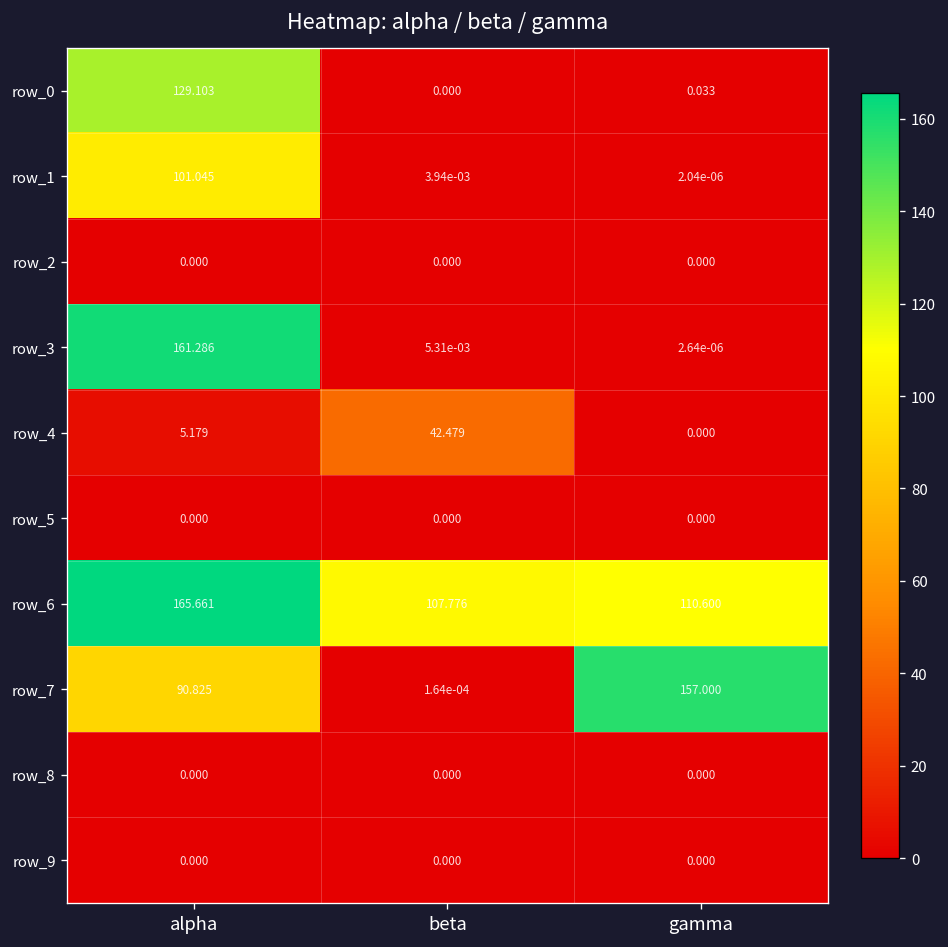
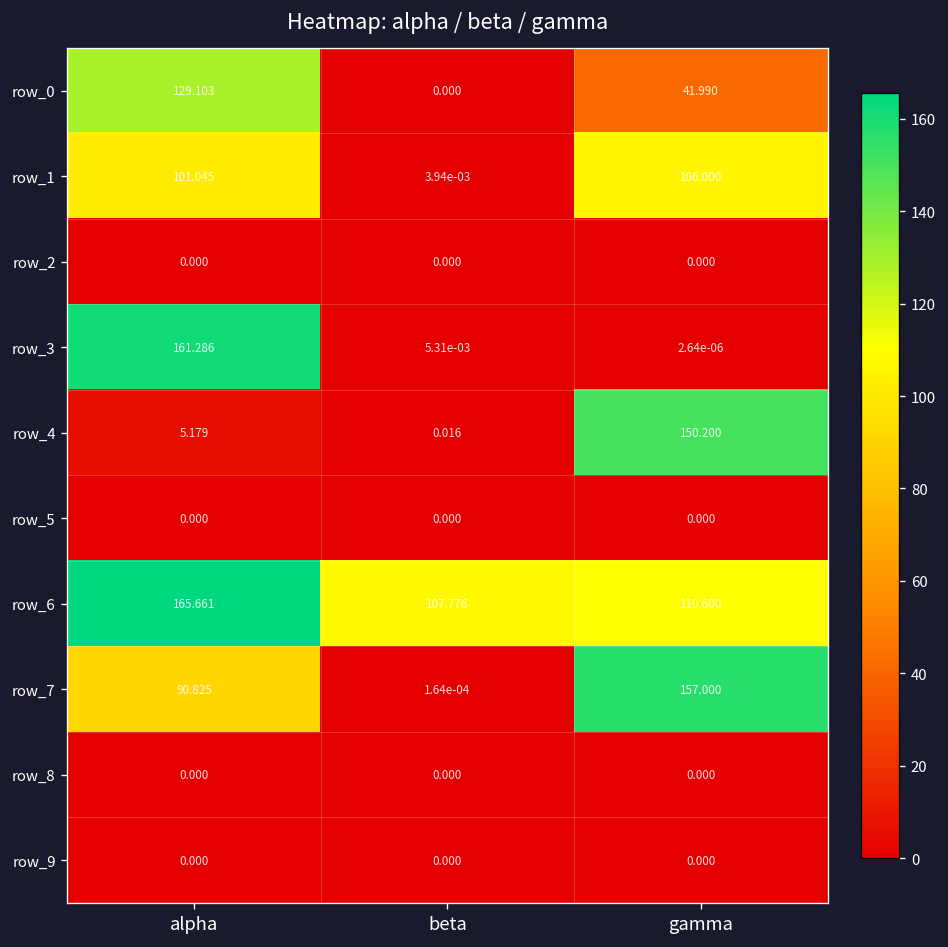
row_0, gamma: 0.033 -> 41.990
row_1, gamma: 2.04e-06 -> 106.000
row_4, beta: 42.479 -> 0.016
row_4, gamma: 0.000 -> 150.200
